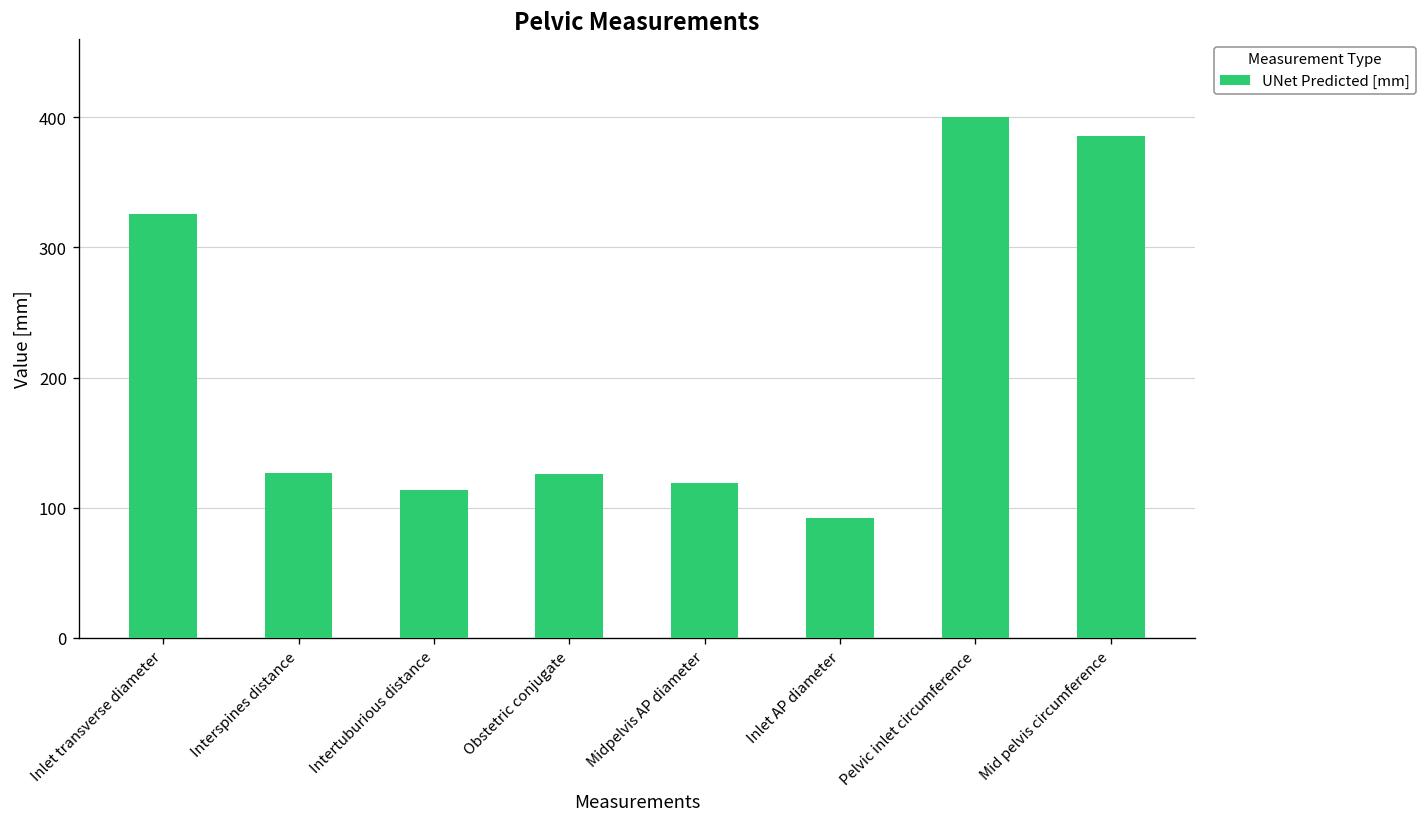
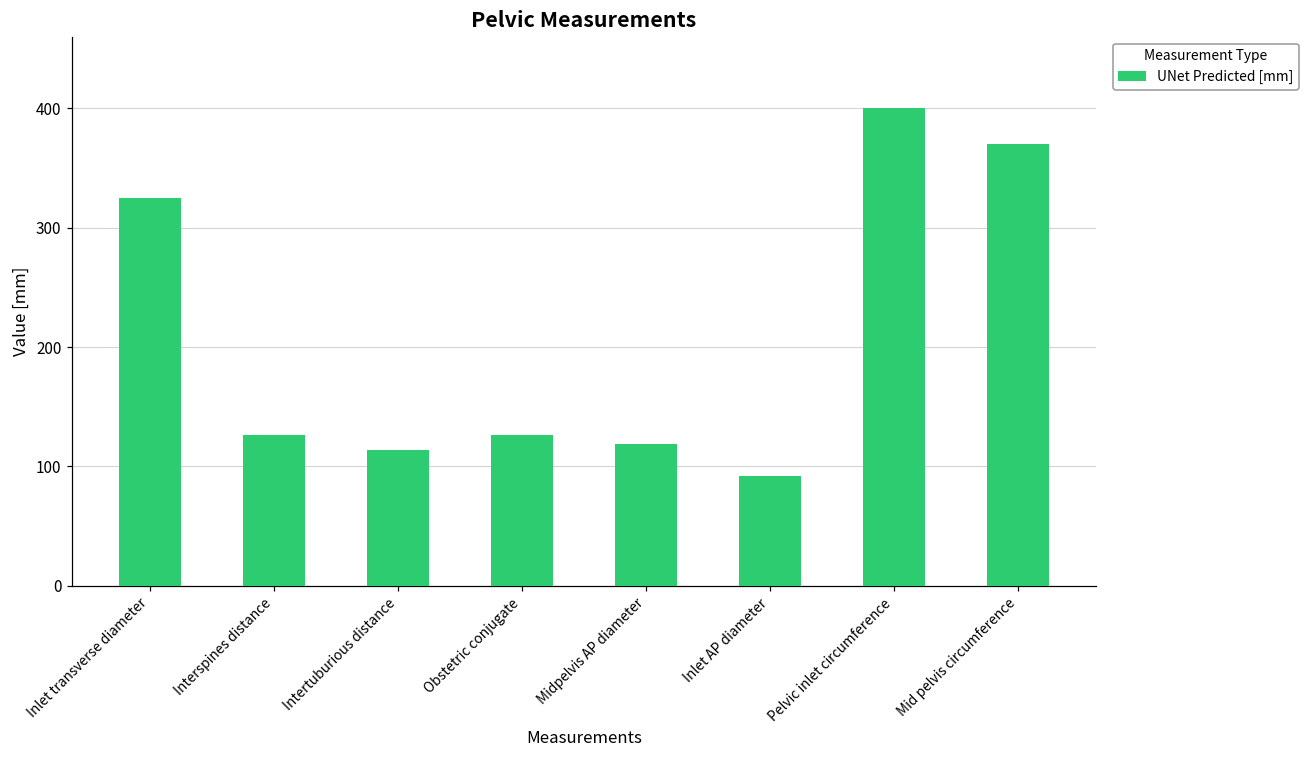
Mid pelvis circumference: 386 -> 370
